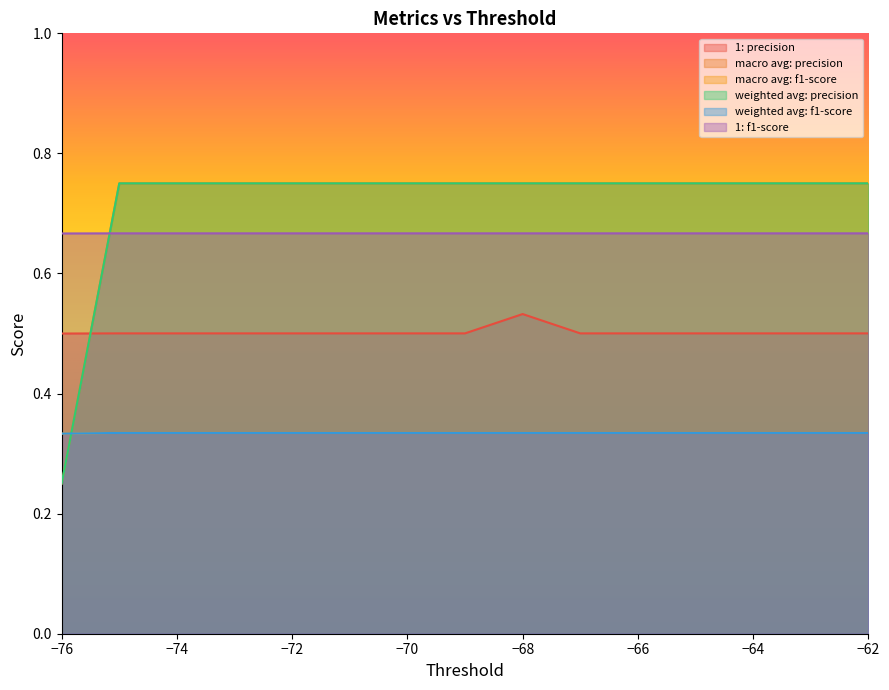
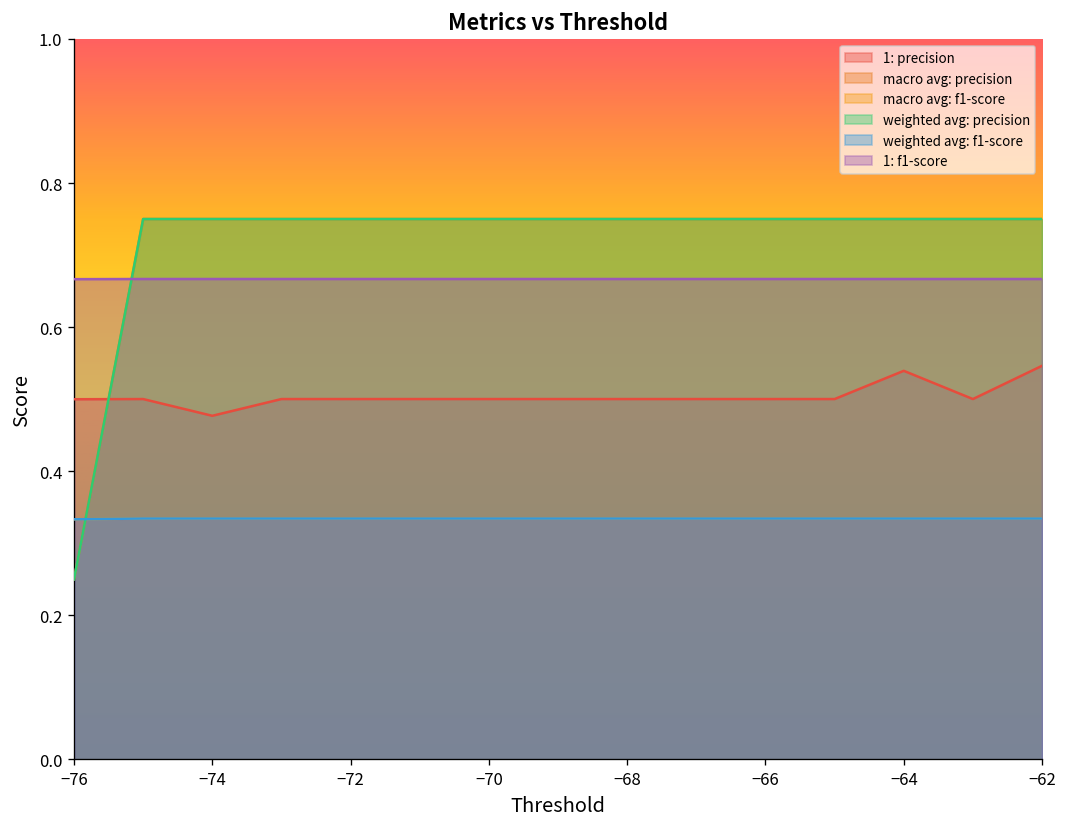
1: precision, −74: 0.50 -> 0.48
1: precision, −68: 0.53 -> 0.50
1: precision, −64: 0.50 -> 0.54
1: precision, −62: 0.50 -> 0.55
